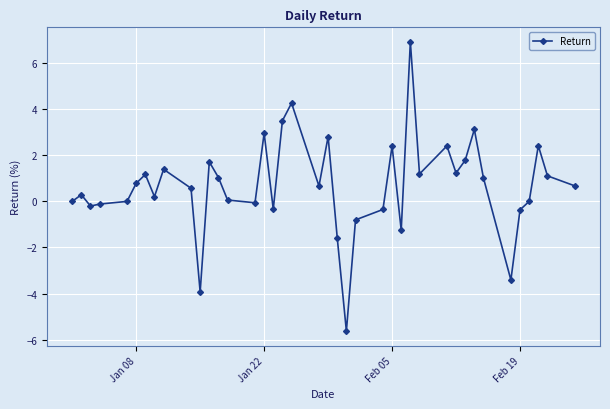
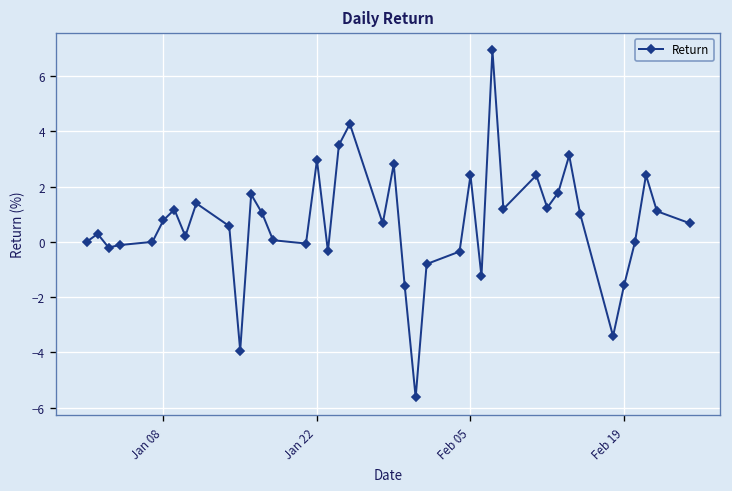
Feb 19: -0.4 -> -1.6
